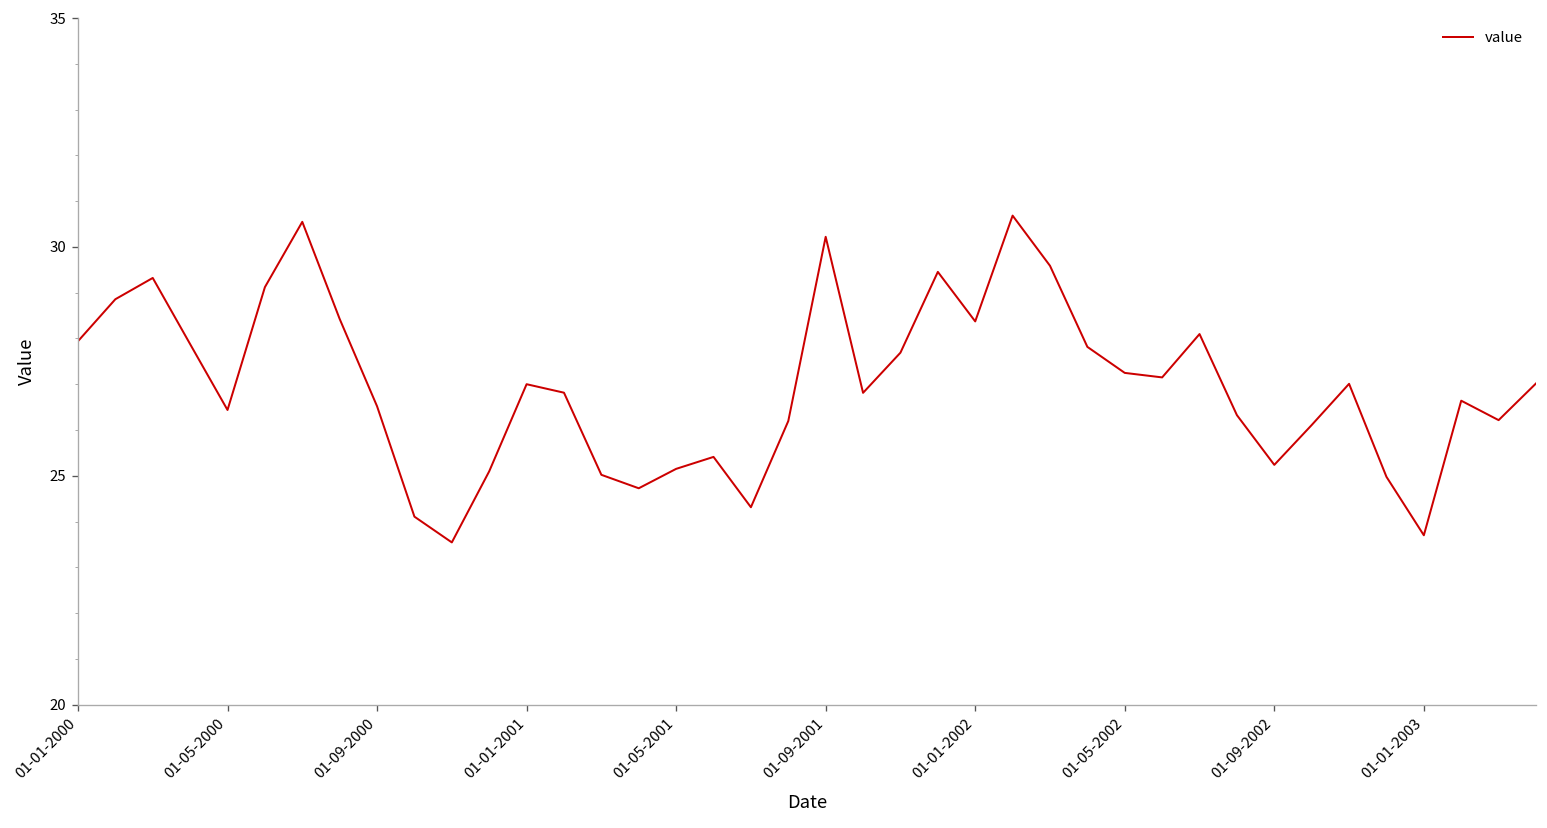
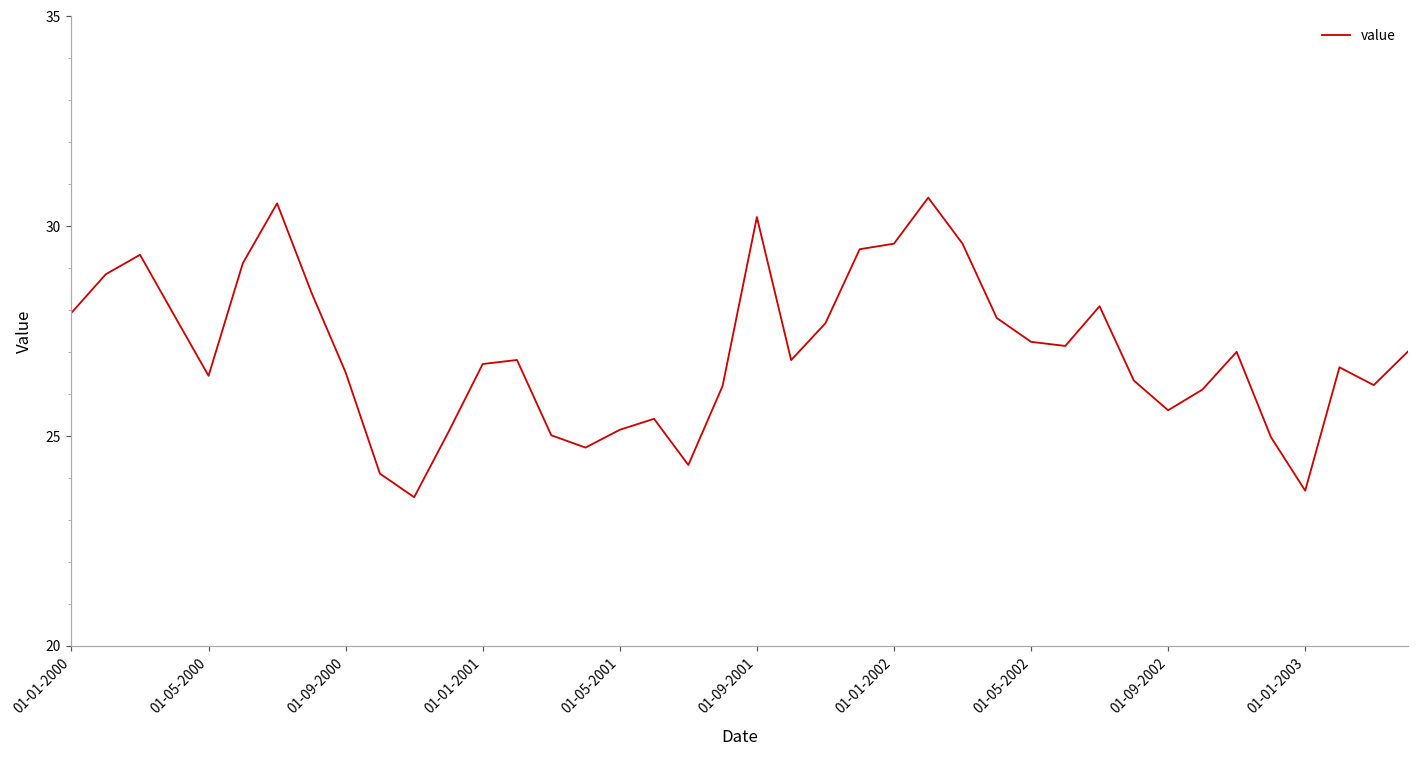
01-01-2001: 27.0 -> 26.7
01-01-2002: 28.4 -> 29.6
01-09-2002: 25.2 -> 25.6
